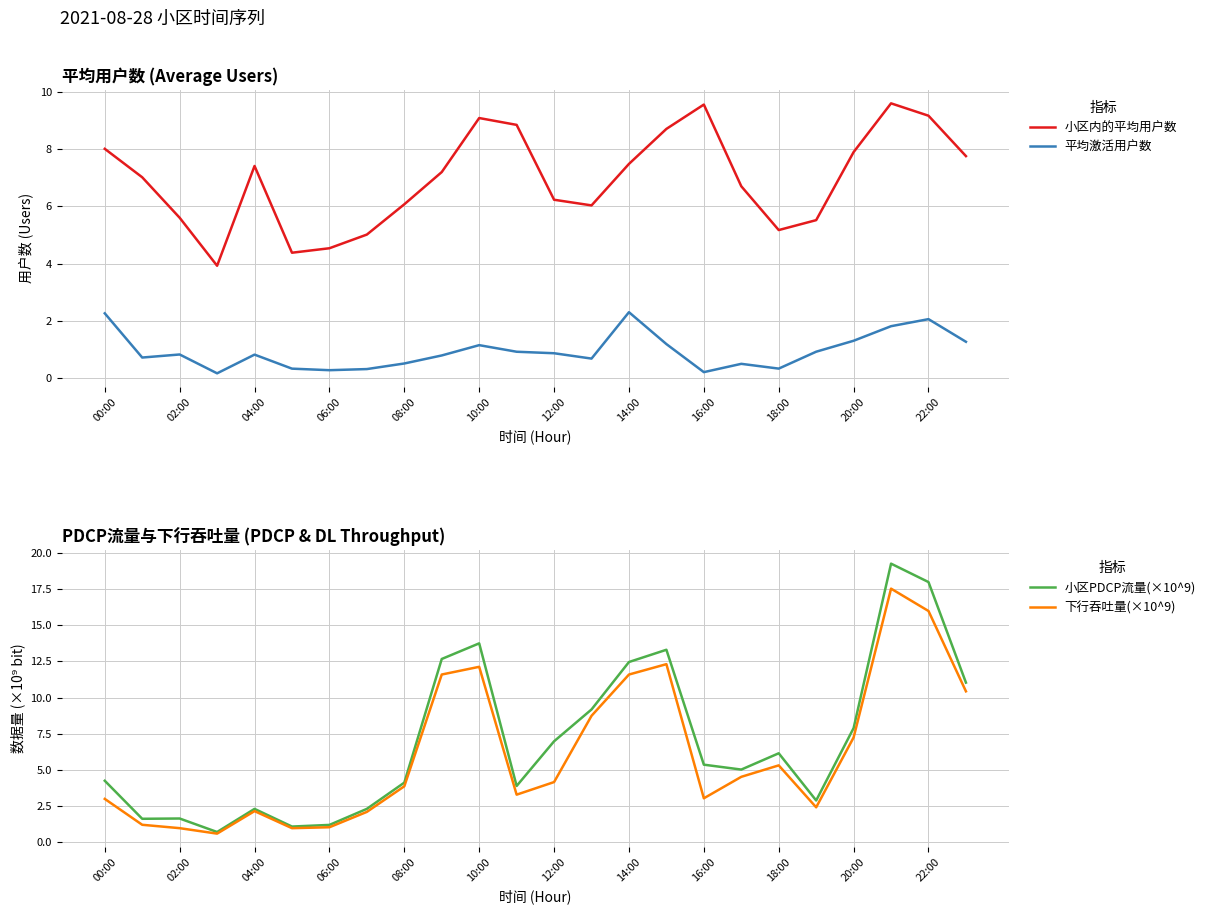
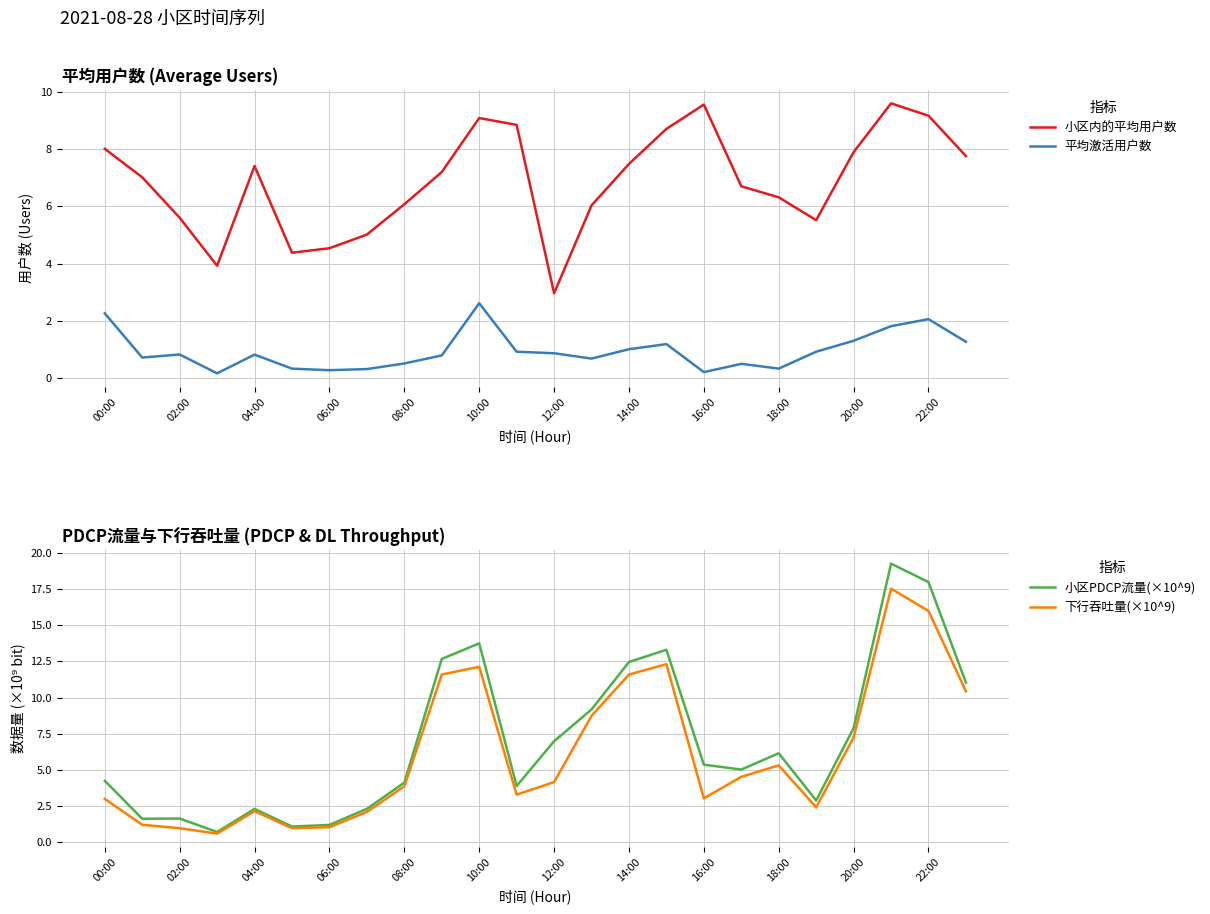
平均用户数 (Average Users), 平均激活用户数, 10:00: 1.2 -> 2.6
平均用户数 (Average Users), 小区内的平均用户数, 12:00: 6.2 -> 3.0
平均用户数 (Average Users), 平均激活用户数, 14:00: 2.3 -> 1.0
平均用户数 (Average Users), 小区内的平均用户数, 18:00: 5.2 -> 6.3
